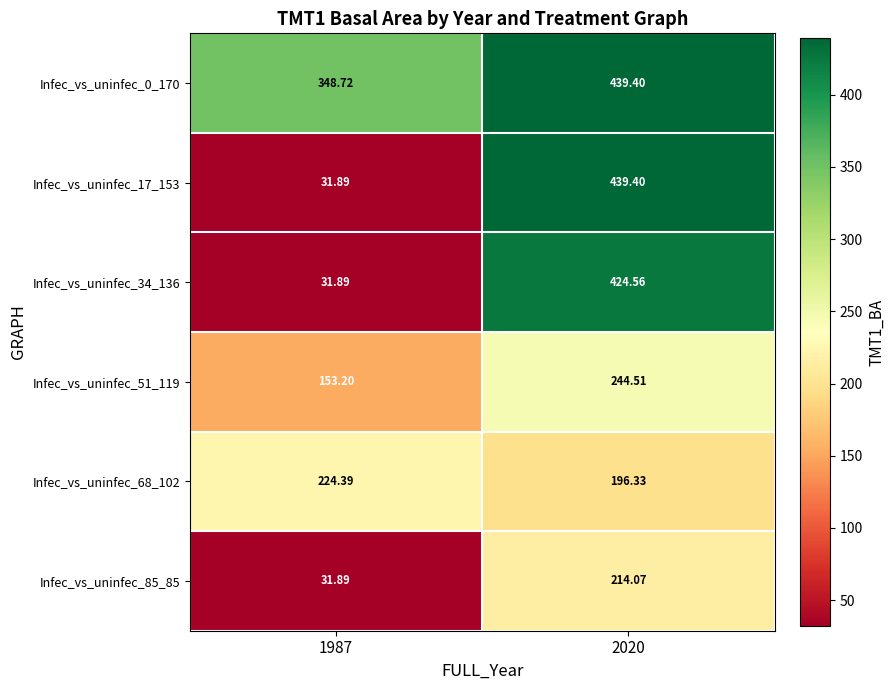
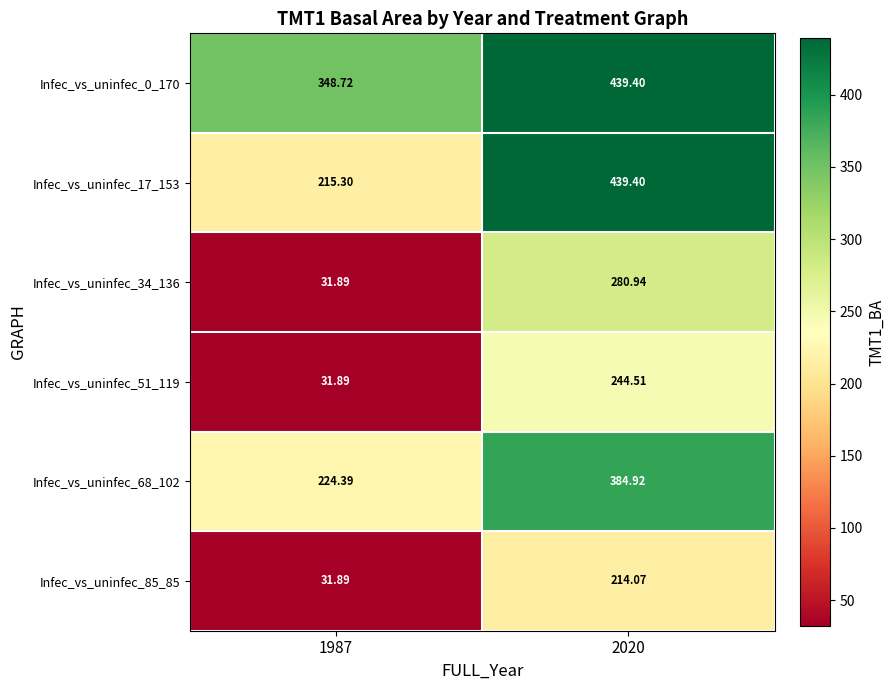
Infec_vs_uninfec_17_153, 1987: 31.89 -> 215.30
Infec_vs_uninfec_34_136, 2020: 424.56 -> 280.94
Infec_vs_uninfec_51_119, 1987: 153.20 -> 31.89
Infec_vs_uninfec_68_102, 2020: 196.33 -> 384.92
